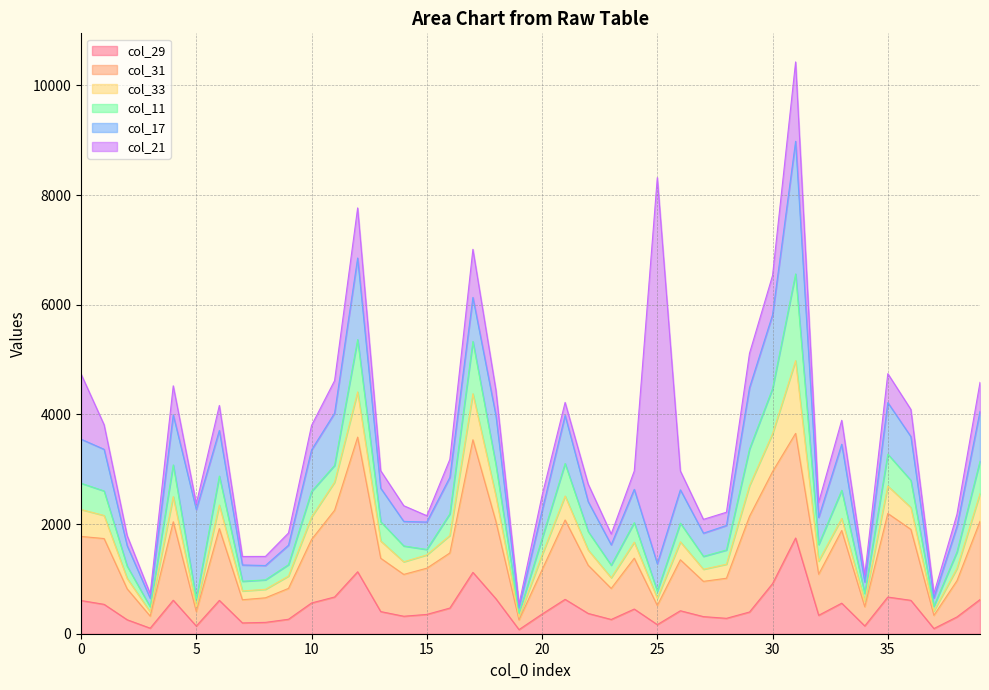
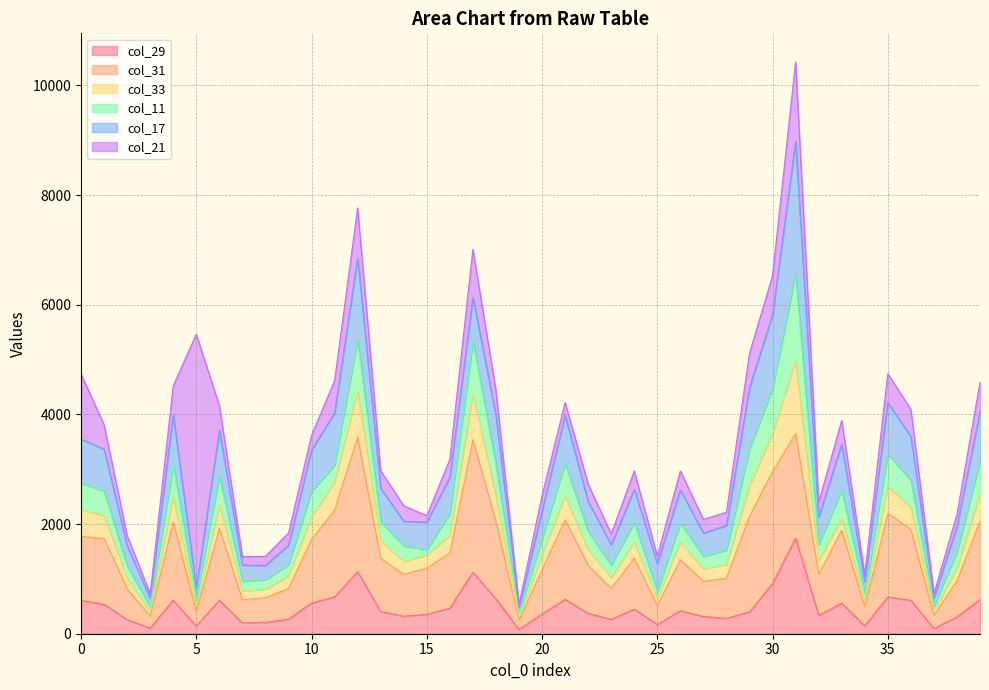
col_17, 5: 1600 -> 200
col_21, 5: 100 -> 4600
col_21, 10: 400 -> 300
col_21, 25: 7000 -> 100
